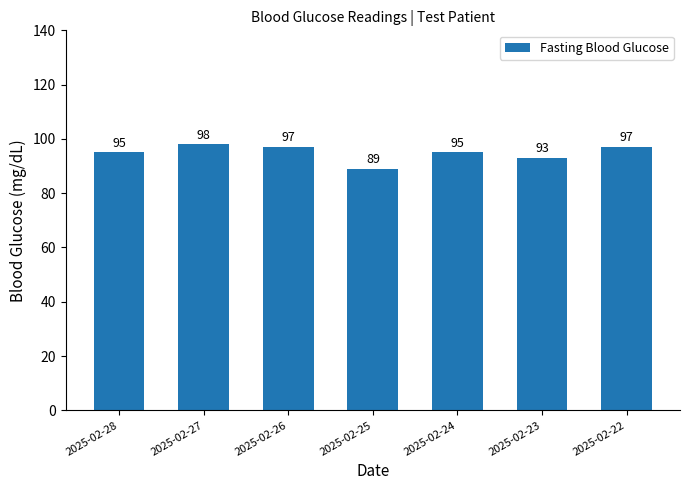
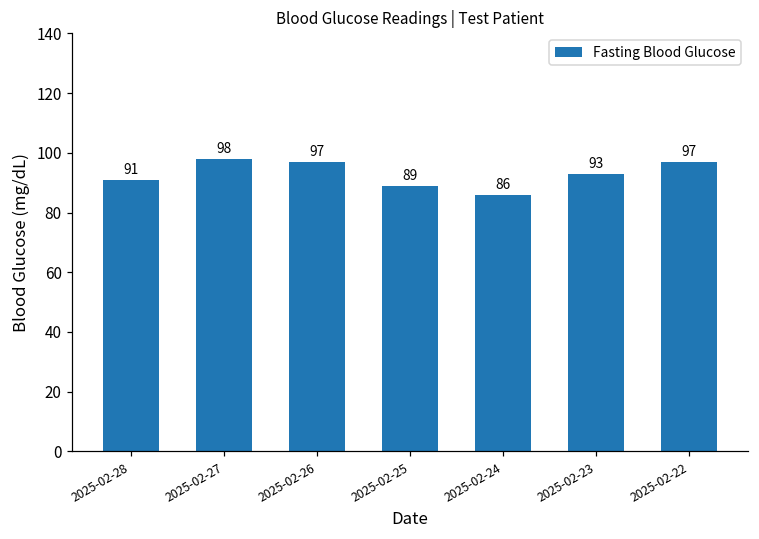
2025-02-28: 95 -> 91
2025-02-24: 95 -> 86
